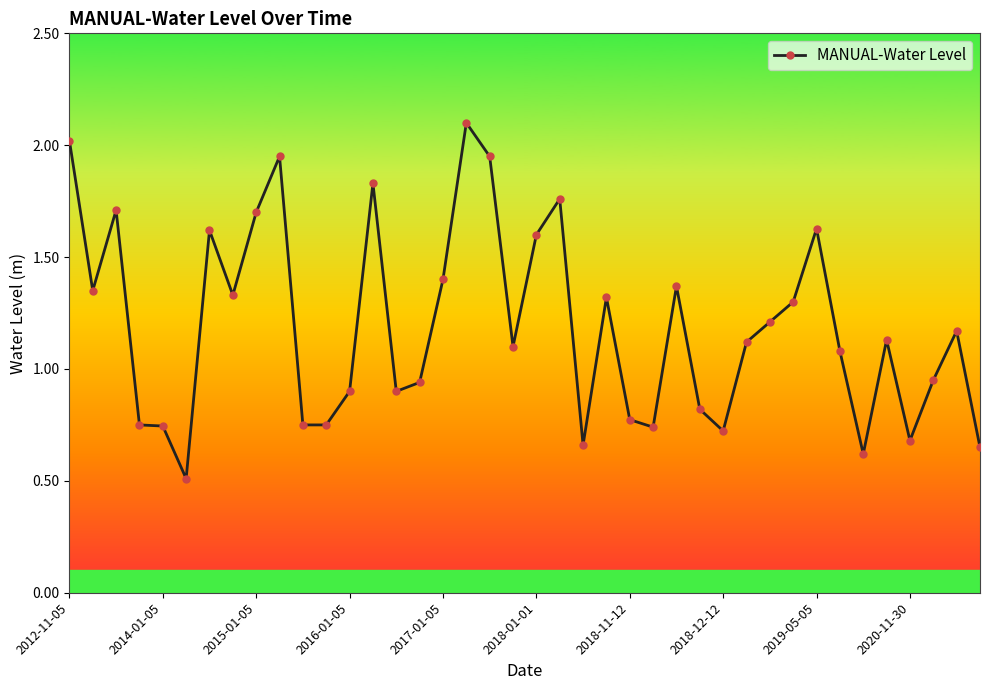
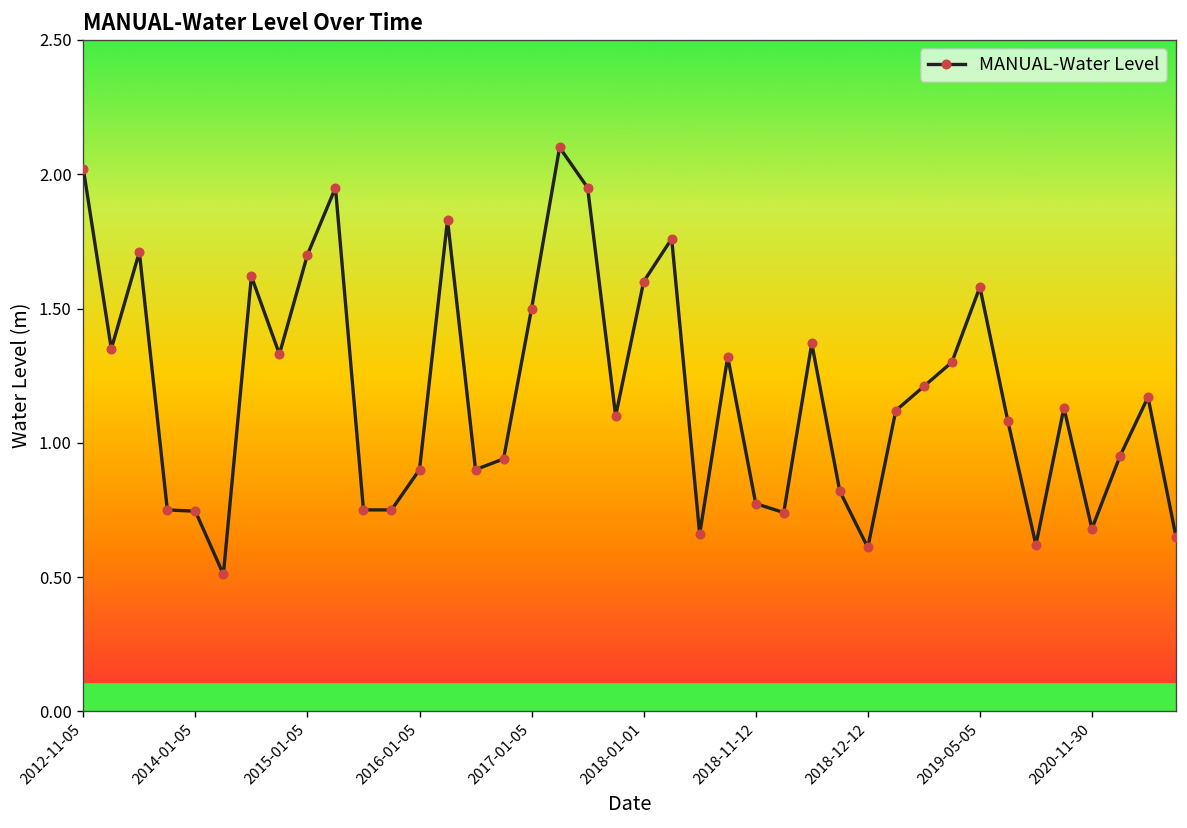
2017-01-05: 1.4 -> 1.5
2018-12-12: 0.72 -> 0.61
2019-05-05: 1.63 -> 1.58
